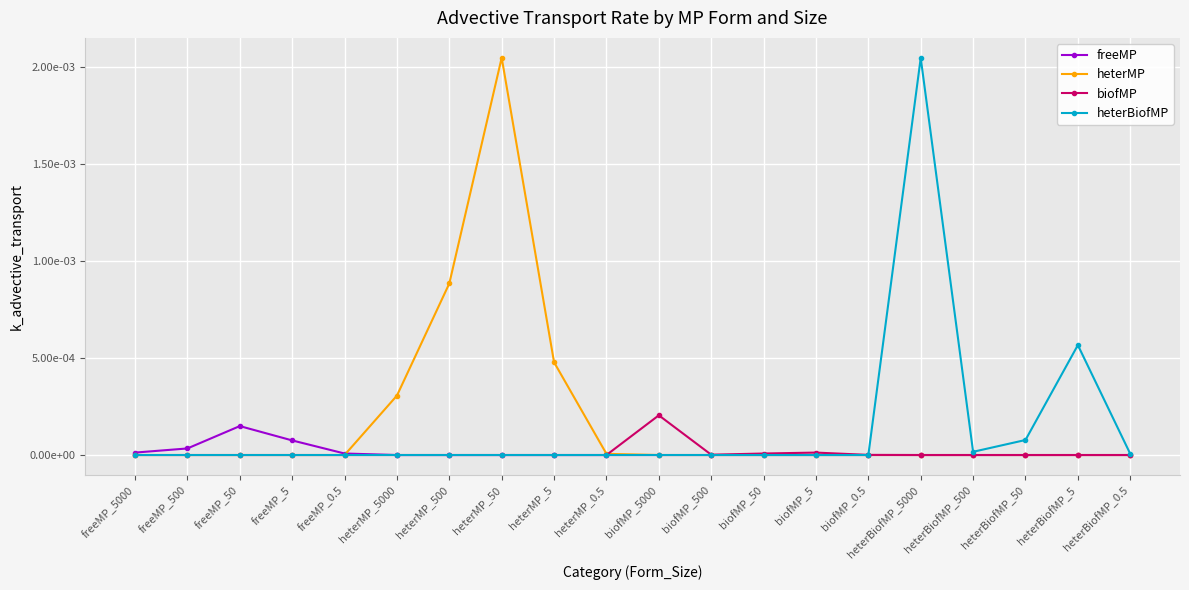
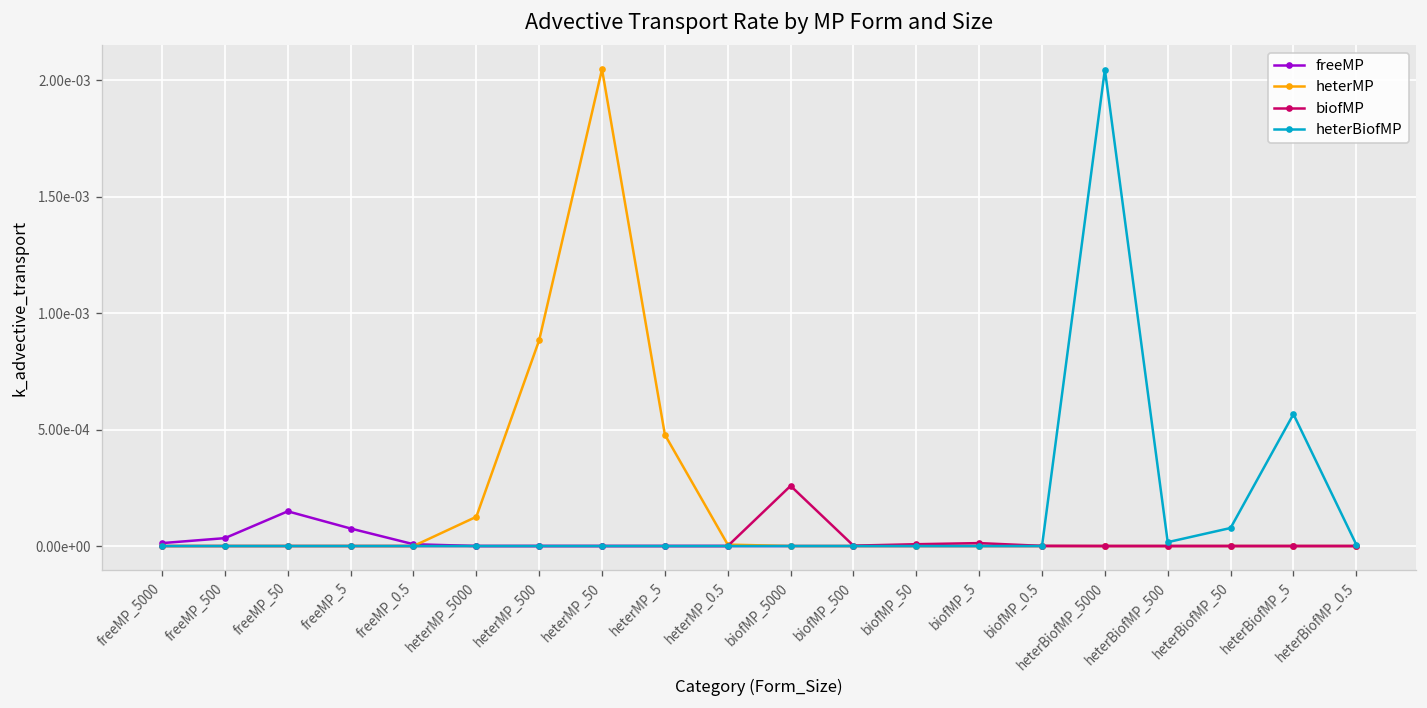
heterMP, heterMP_5000: 0.00031 -> 0.00013
biofMP, biofMP_5000: 0.00020 -> 0.00026
